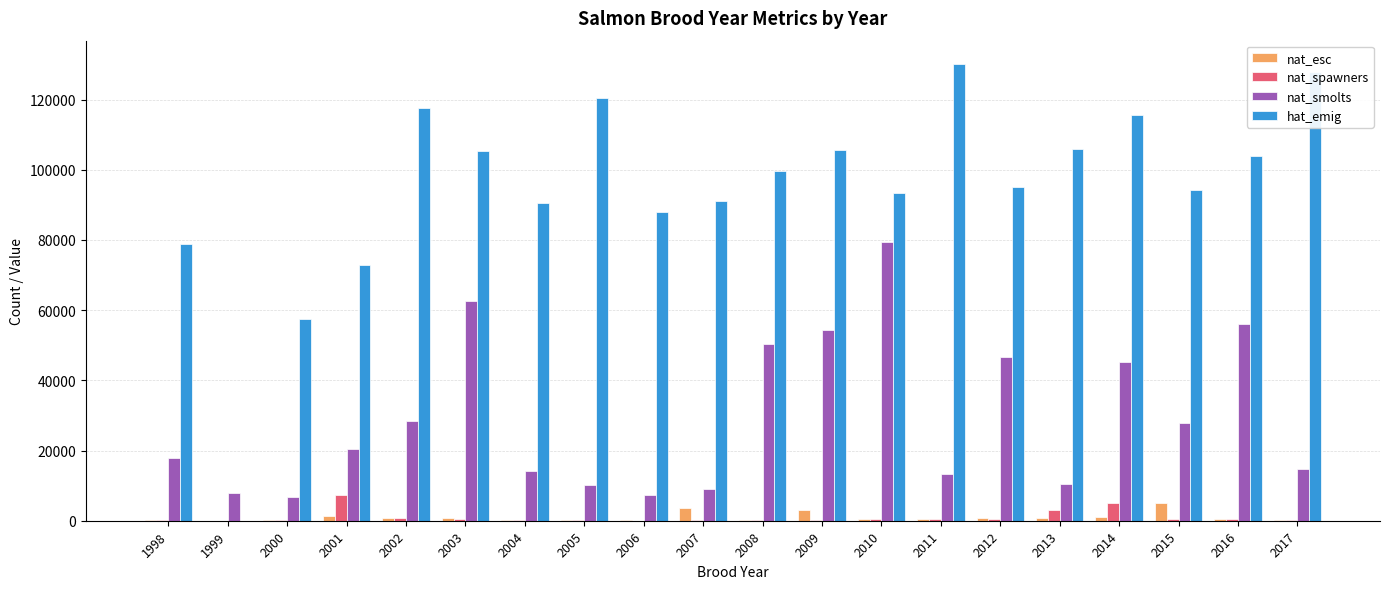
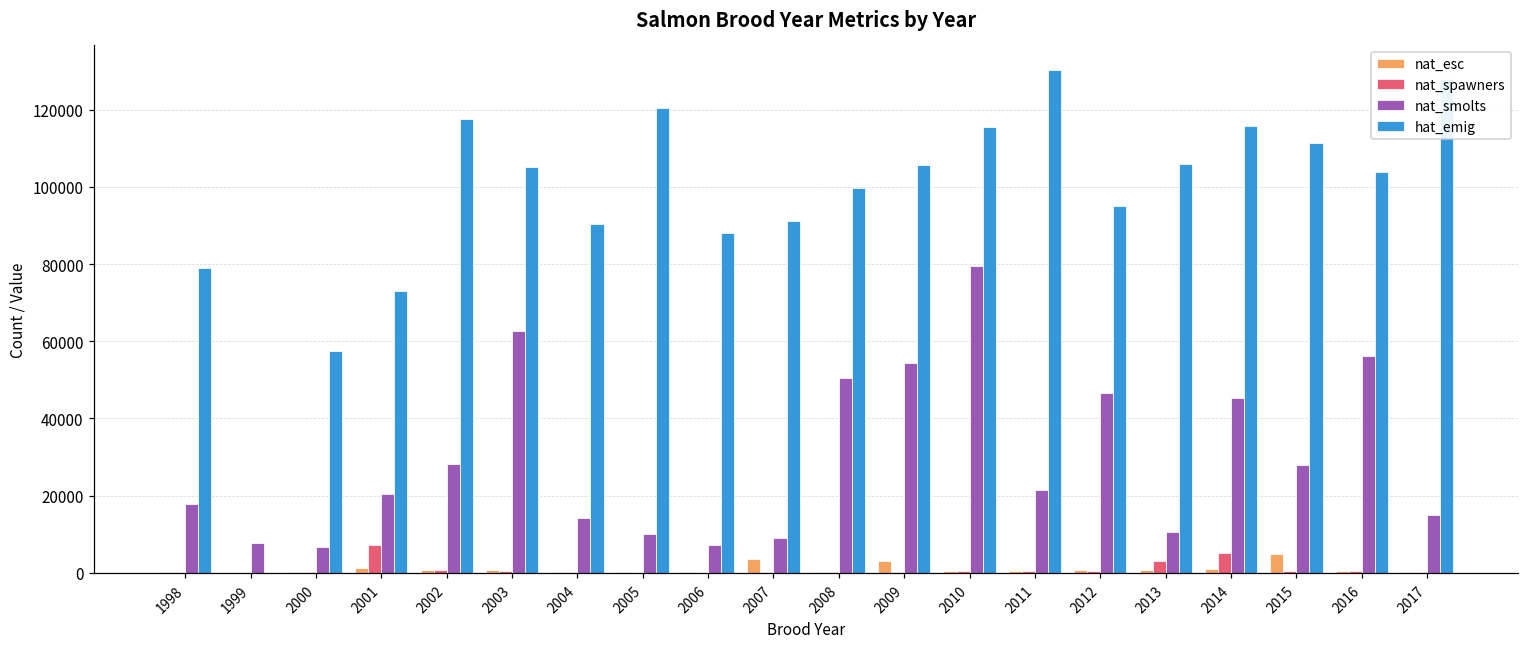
hat_emig, 2010: 93000 -> 116000
nat_smolts, 2011: 13000 -> 22000
hat_emig, 2015: 94000 -> 111000
